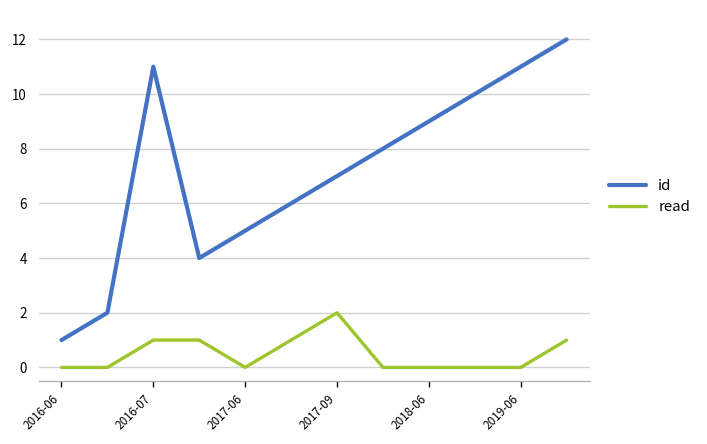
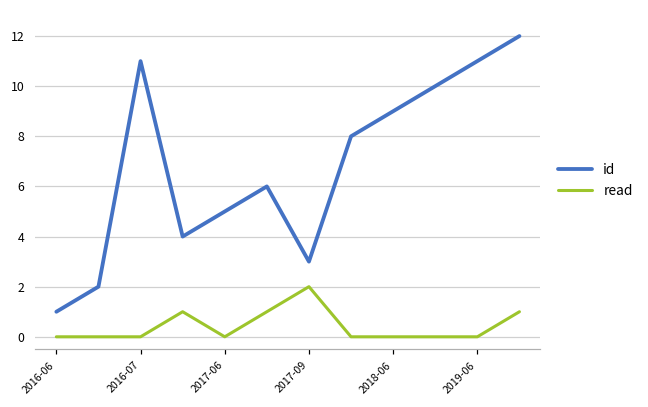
read, 2016-07: 1 -> 0
id, 2017-09: 7 -> 3
